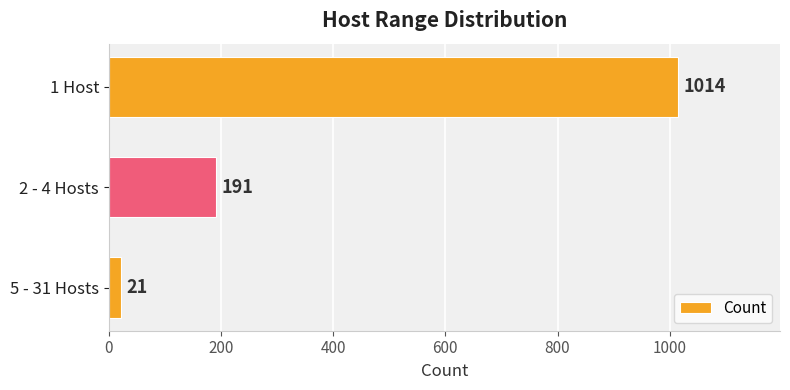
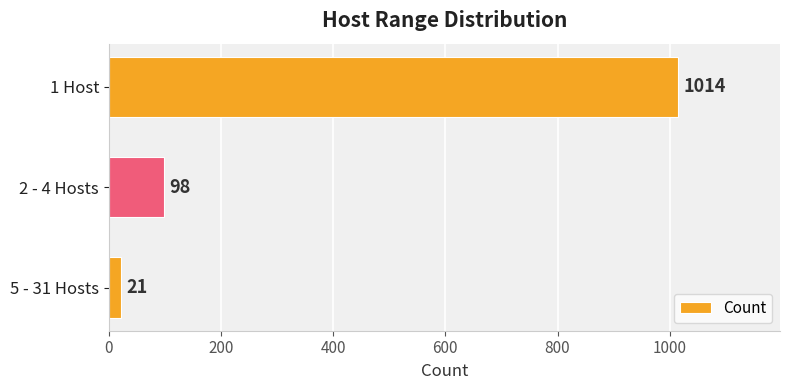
2 - 4 Hosts: 191 -> 98
